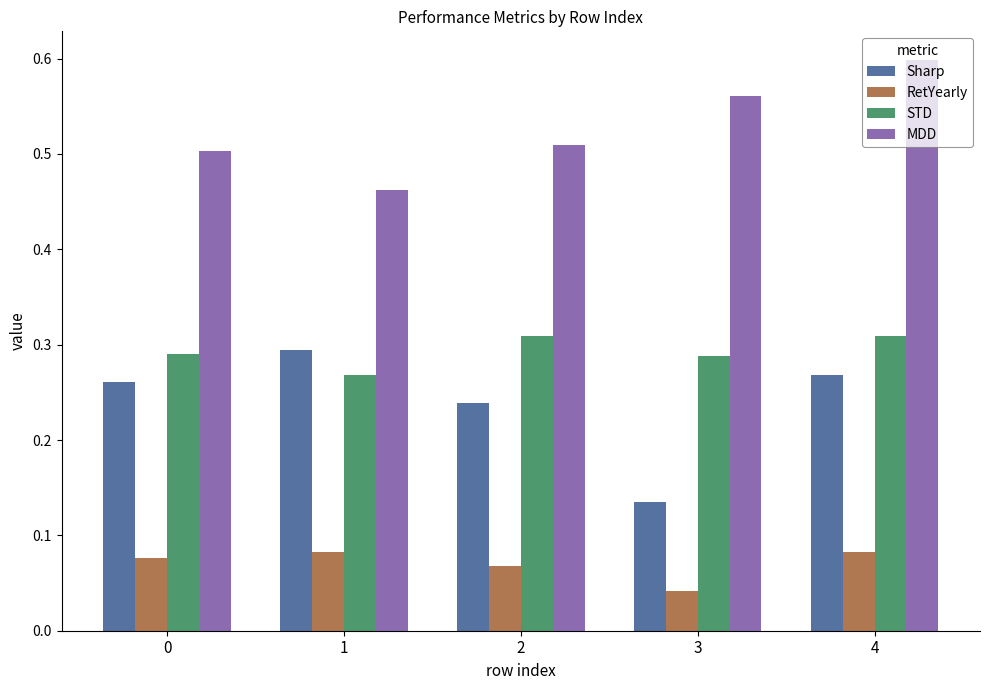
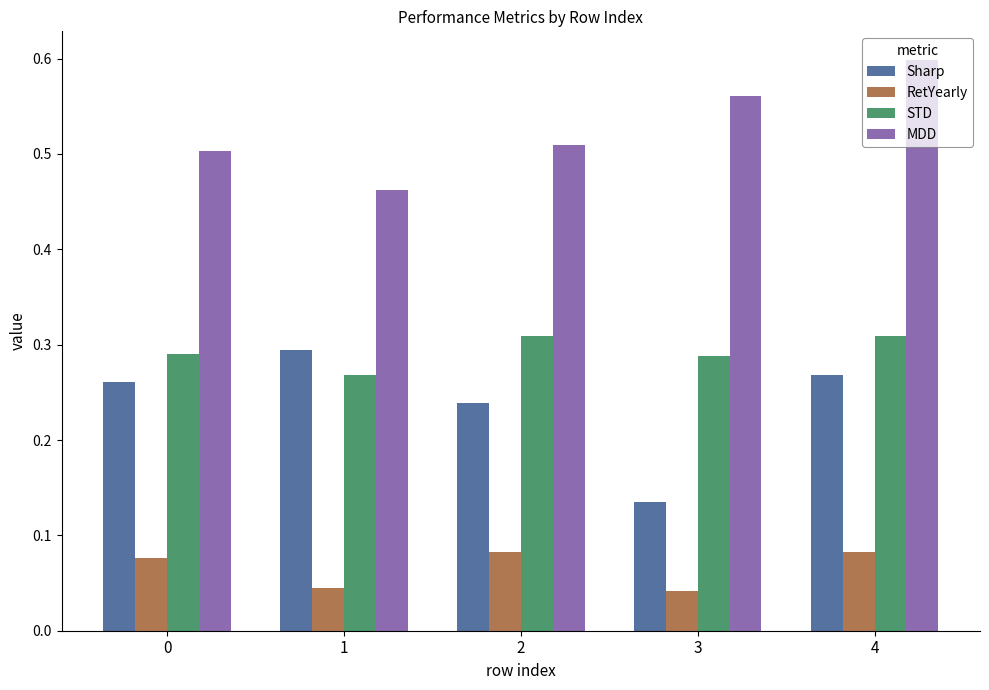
RetYearly, 1: 0.08 -> 0.05
RetYearly, 2: 0.07 -> 0.08
